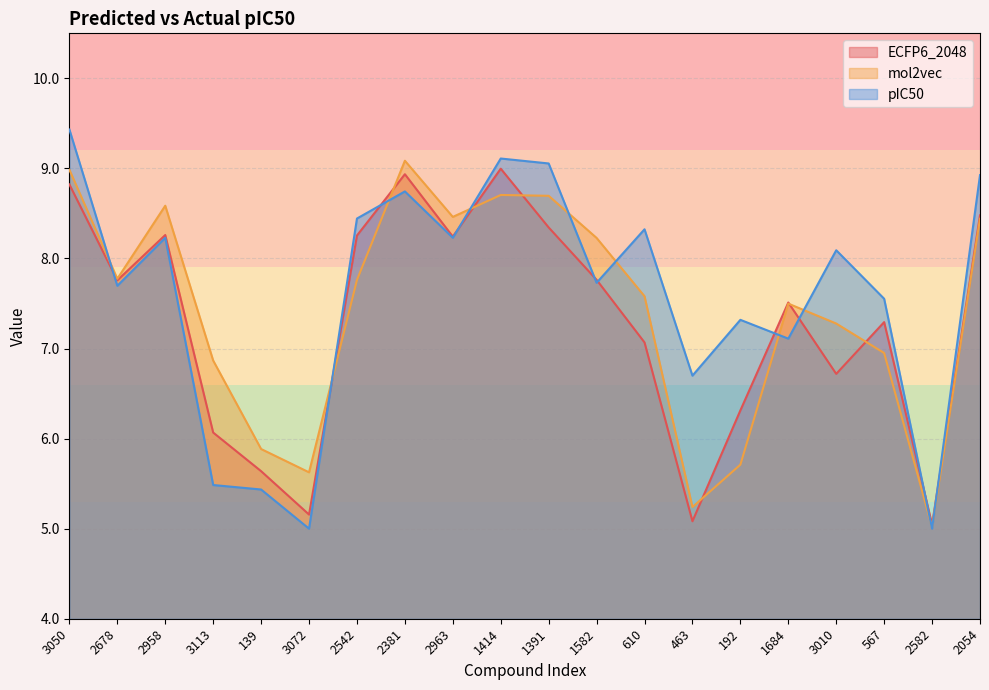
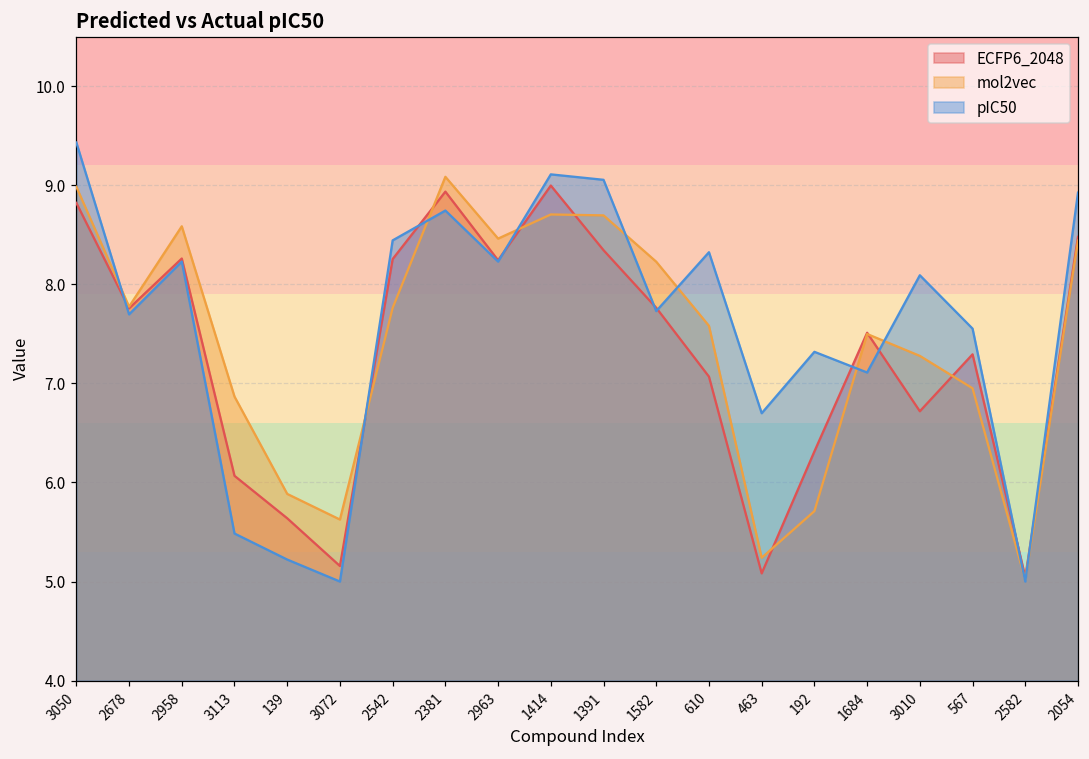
pIC50, 139: 5.4 -> 5.2
